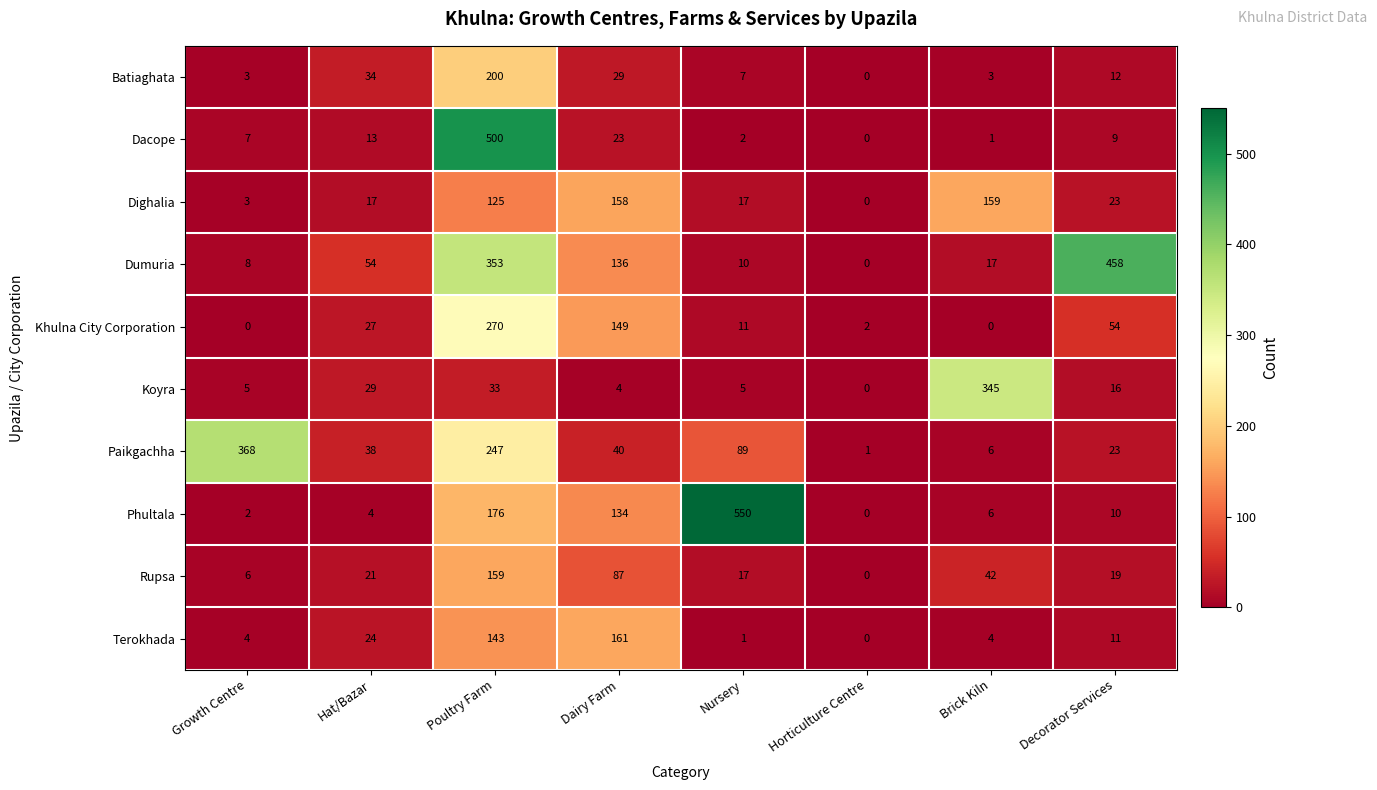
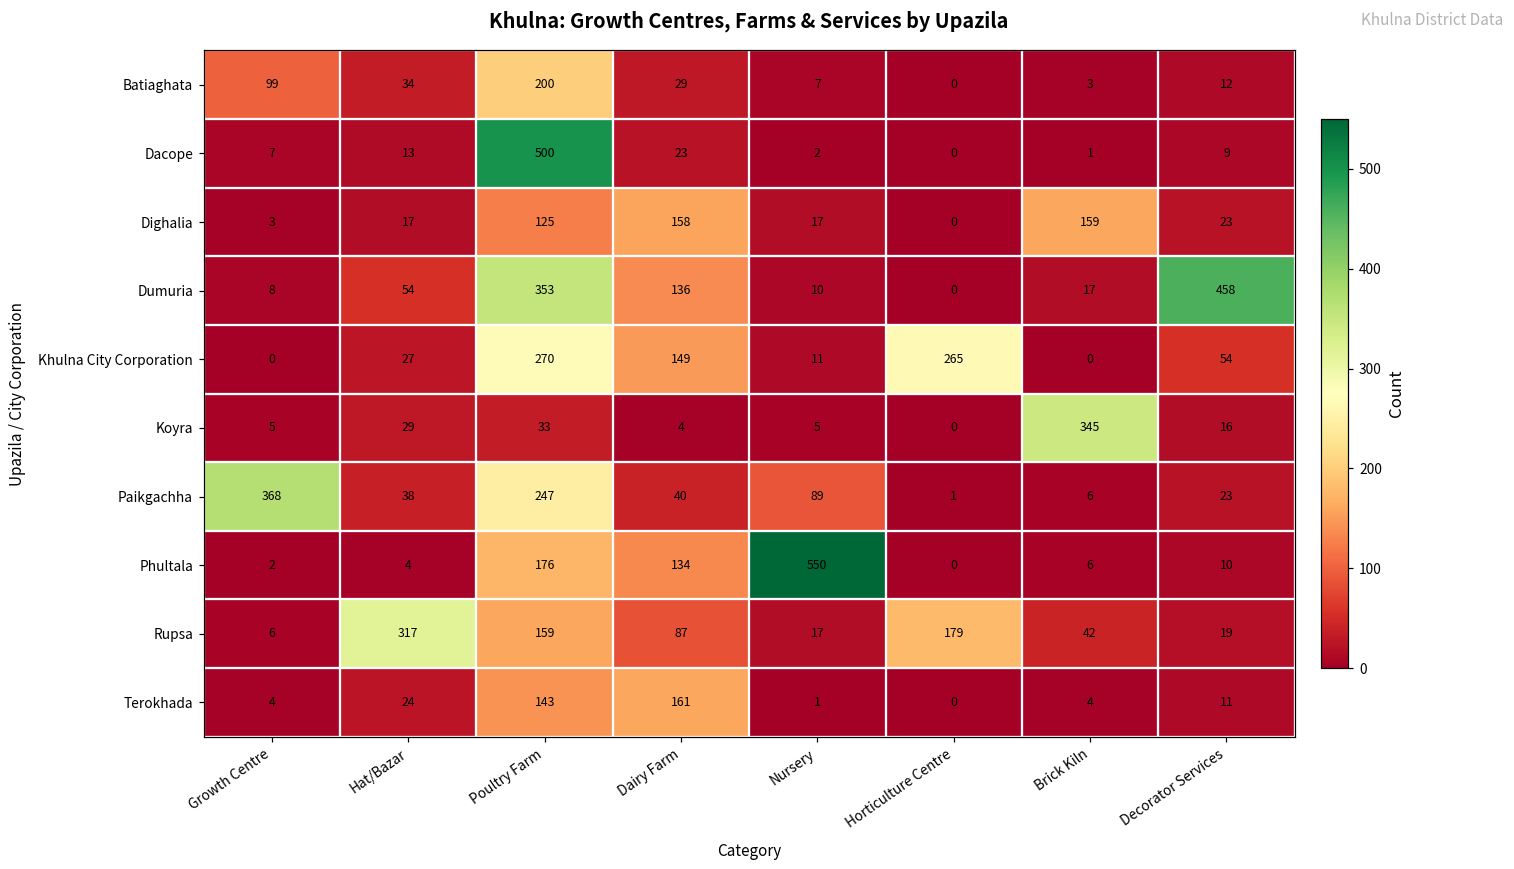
Batiaghata, Growth Centre: 3 -> 99
Khulna City Corporation, Horticulture Centre: 2 -> 265
Rupsa, Hat/Bazar: 21 -> 317
Rupsa, Horticulture Centre: 0 -> 179
